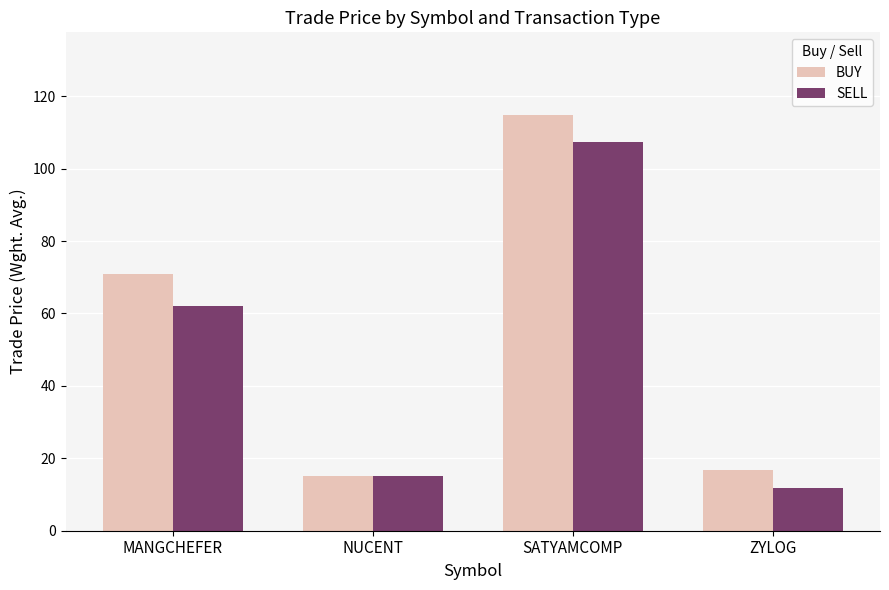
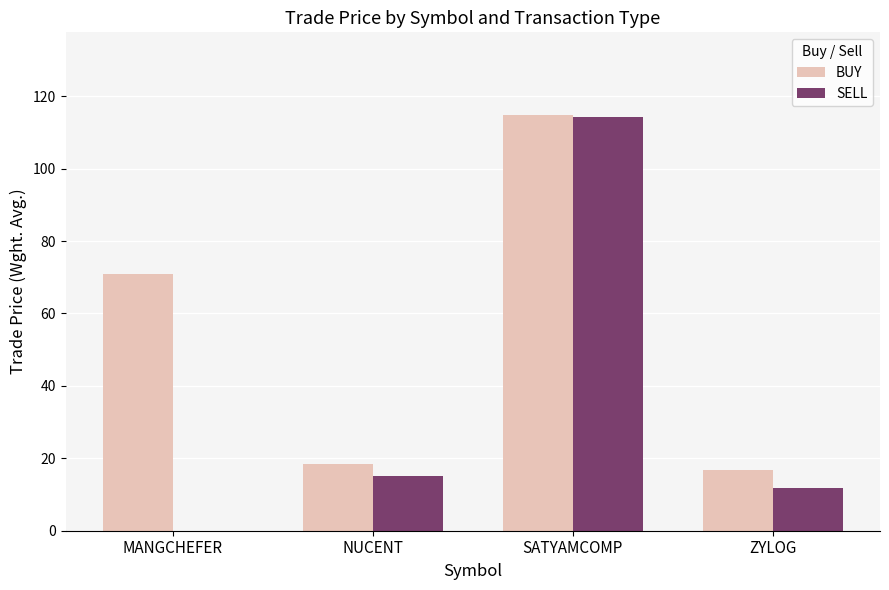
SELL, MANGCHEFER: 62 -> 0
BUY, NUCENT: 15 -> 19
SELL, SATYAMCOMP: 107 -> 114
